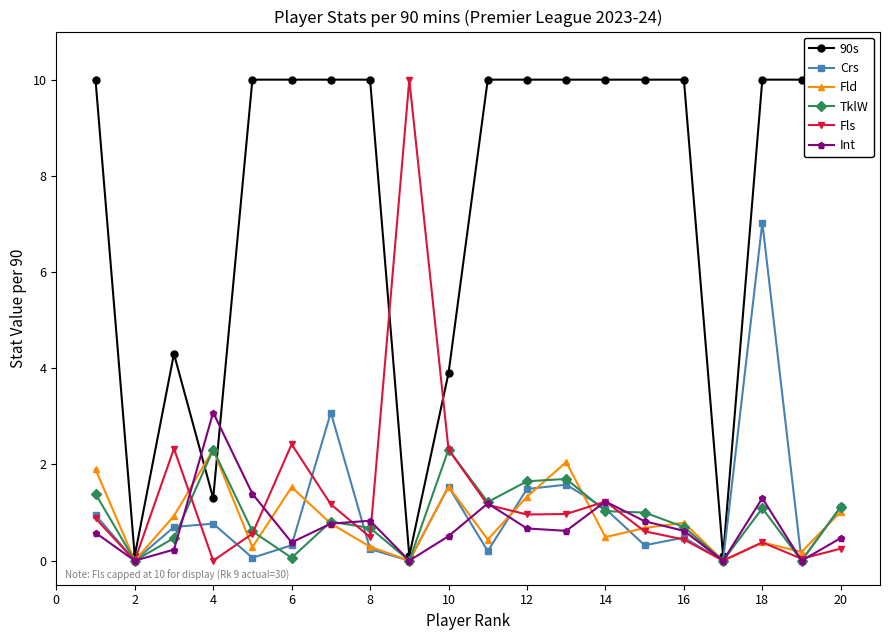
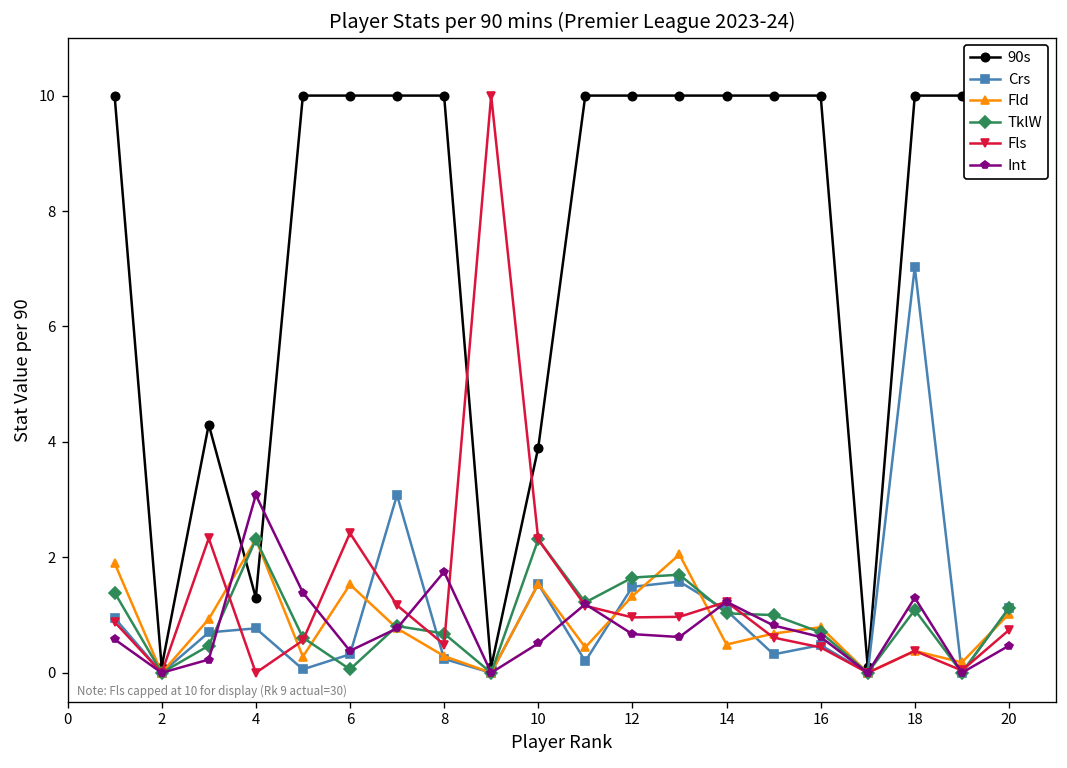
Int, 8: 0.8 -> 1.8
Fls, 20: 0.3 -> 0.7
